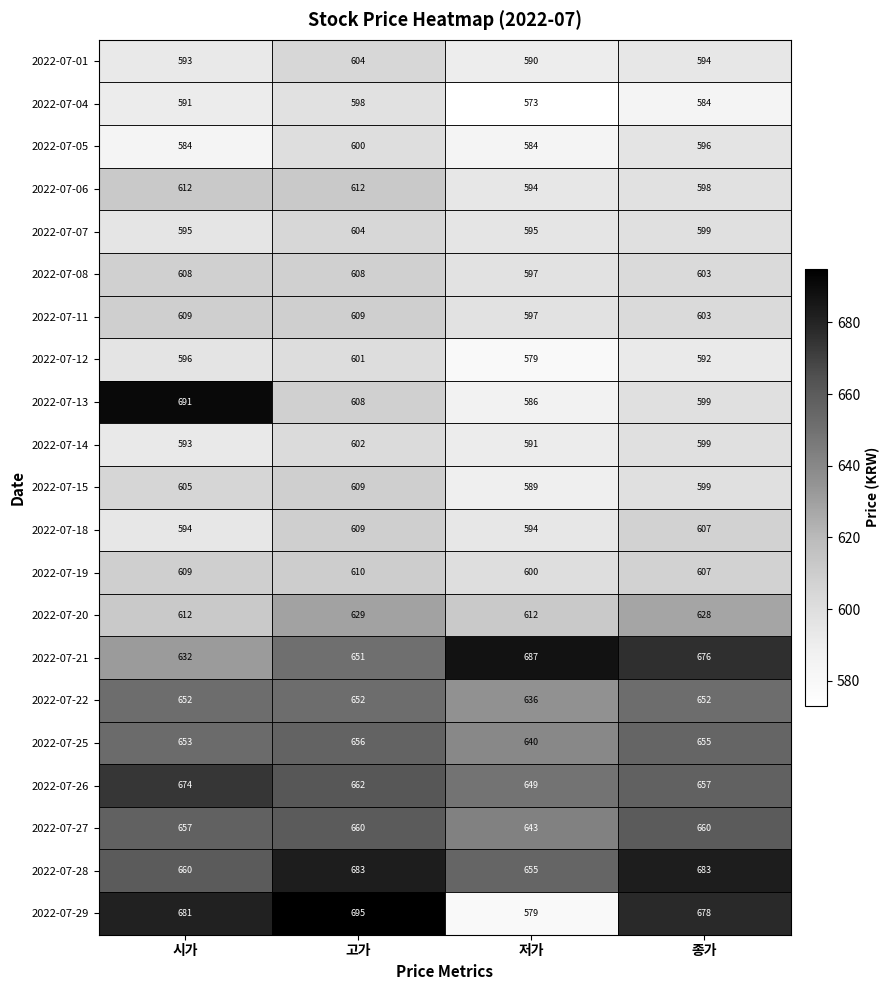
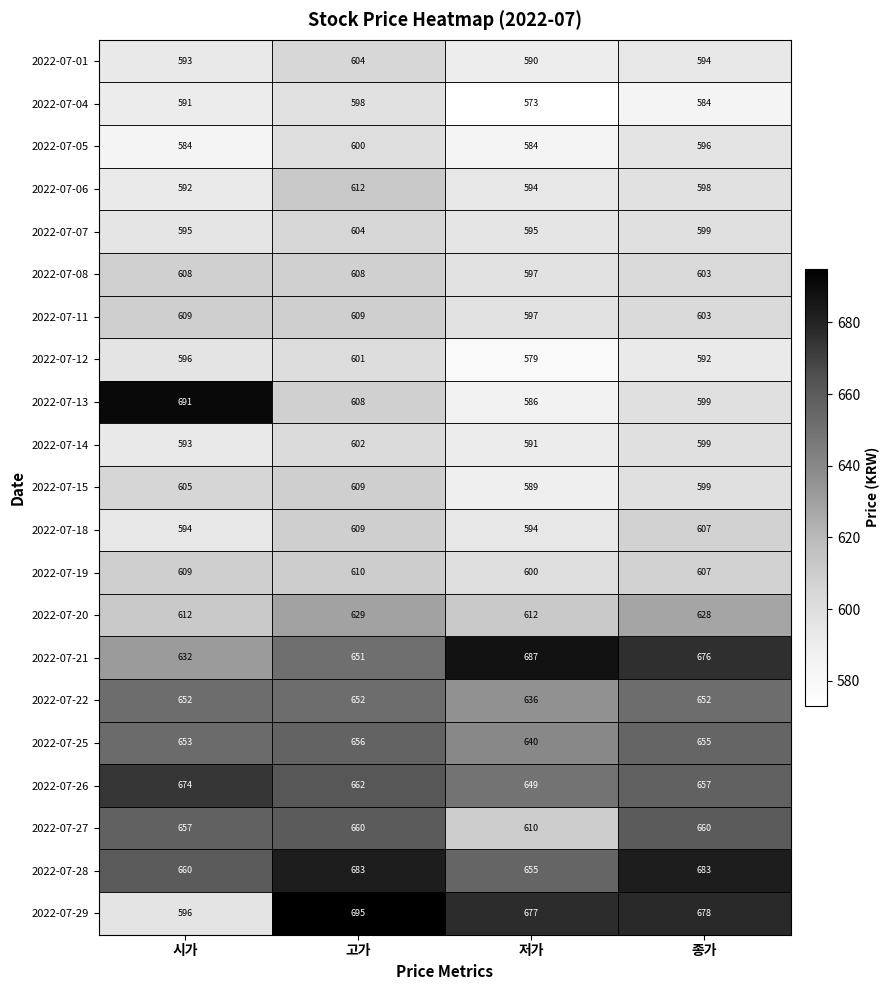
2022-07-06, 시가: 612 -> 592
2022-07-27, 저가: 643 -> 610
2022-07-29, 시가: 681 -> 596
2022-07-29, 저가: 579 -> 677
